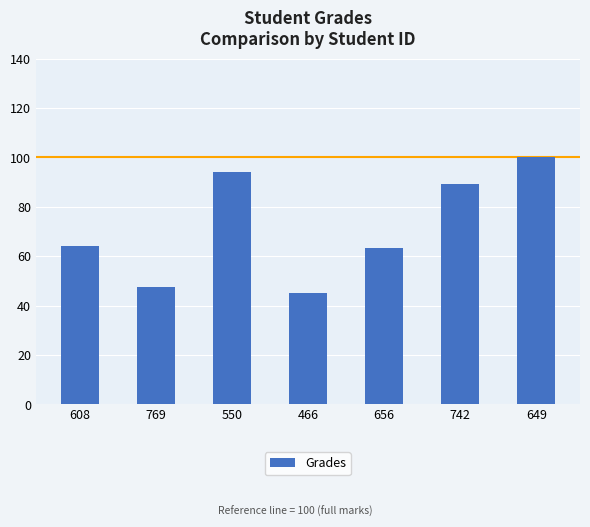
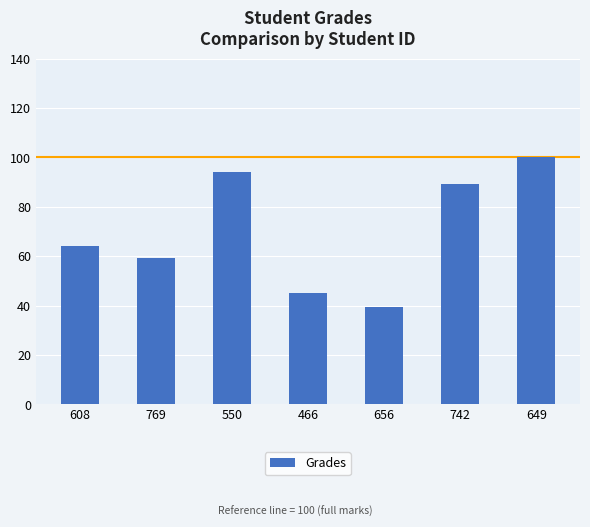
769: 47 -> 59
656: 63 -> 40
